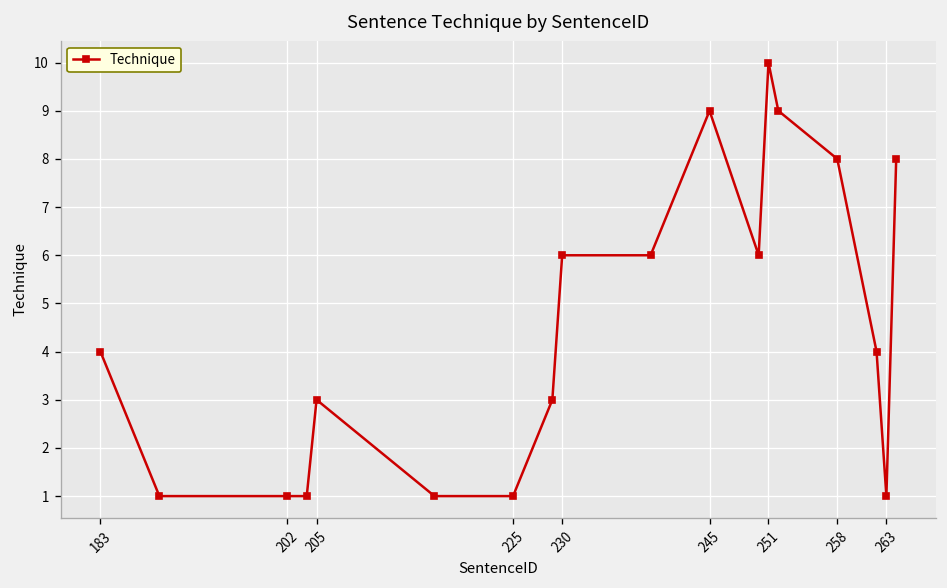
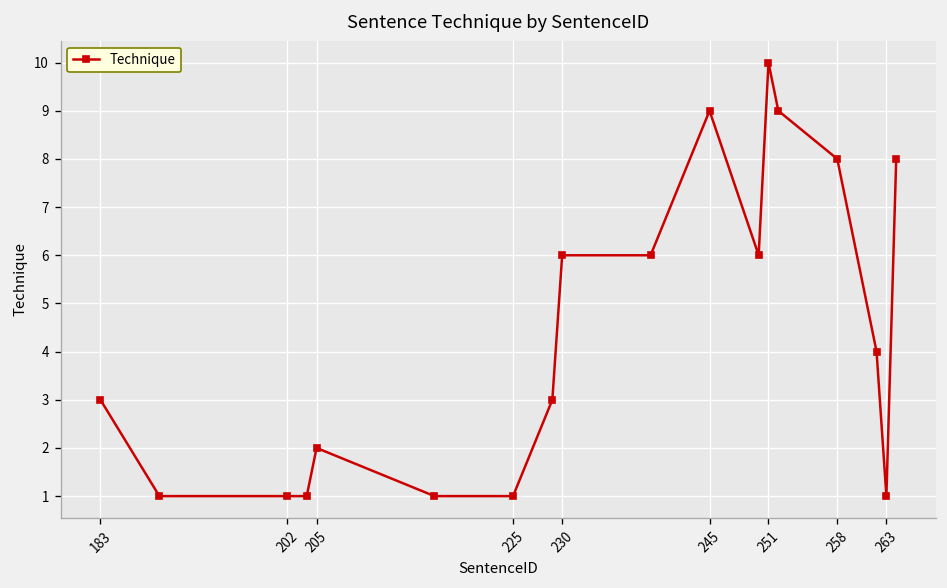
183: 4 -> 3
205: 3 -> 2
